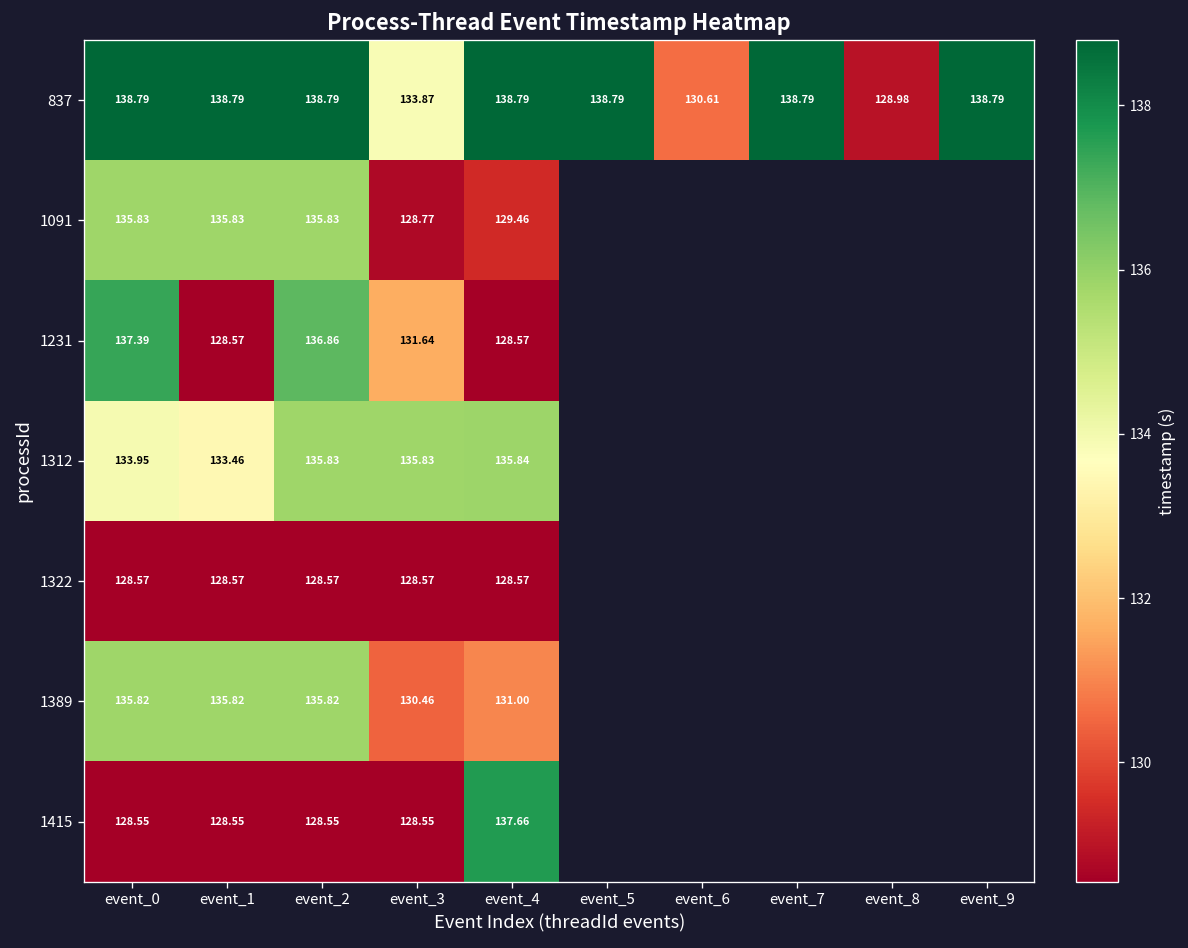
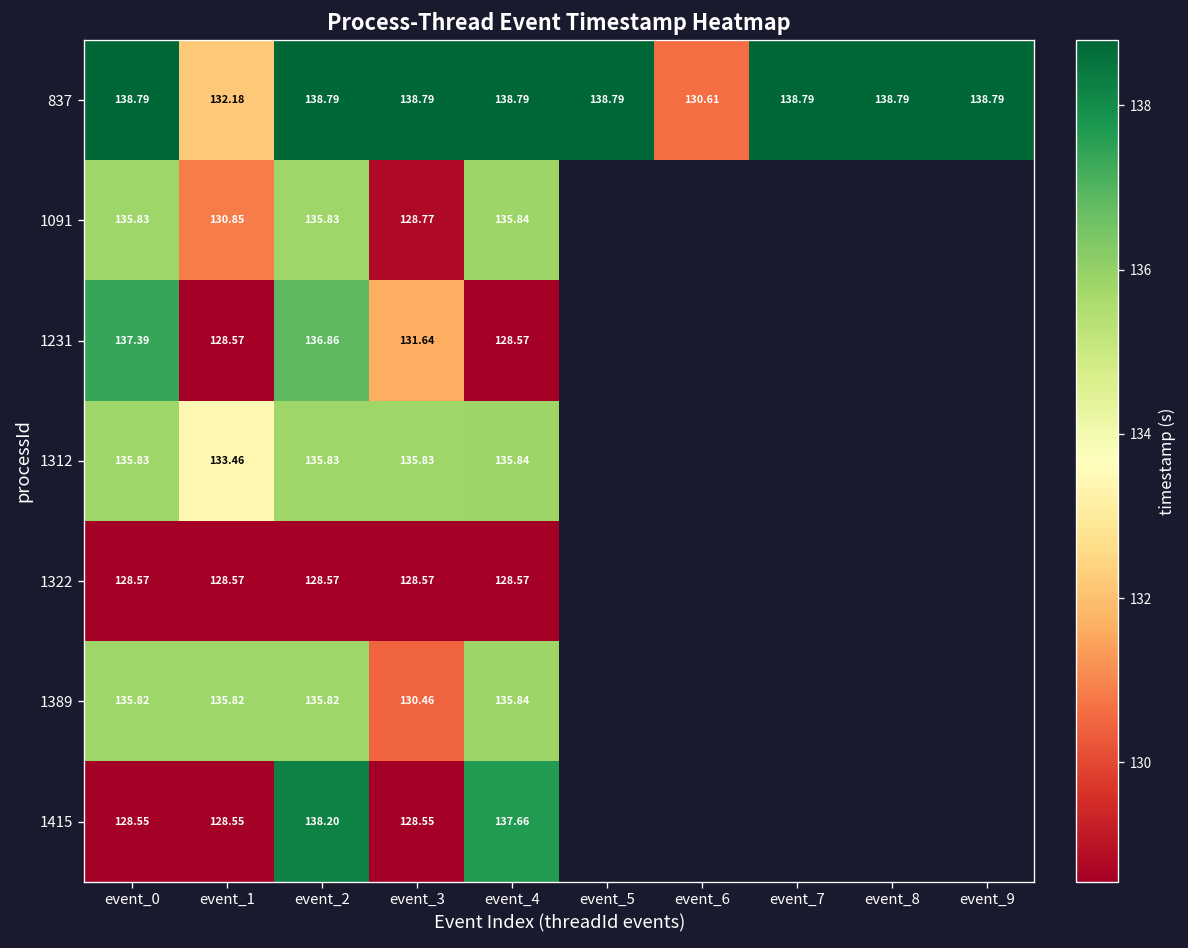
837, event_1: 138.79 -> 132.18
837, event_3: 133.87 -> 138.79
837, event_8: 128.98 -> 138.79
1091, event_1: 135.83 -> 130.85
1091, event_4: 129.46 -> 135.84
1312, event_0: 133.95 -> 135.83
1389, event_4: 131.00 -> 135.84
1415, event_2: 128.55 -> 138.20
